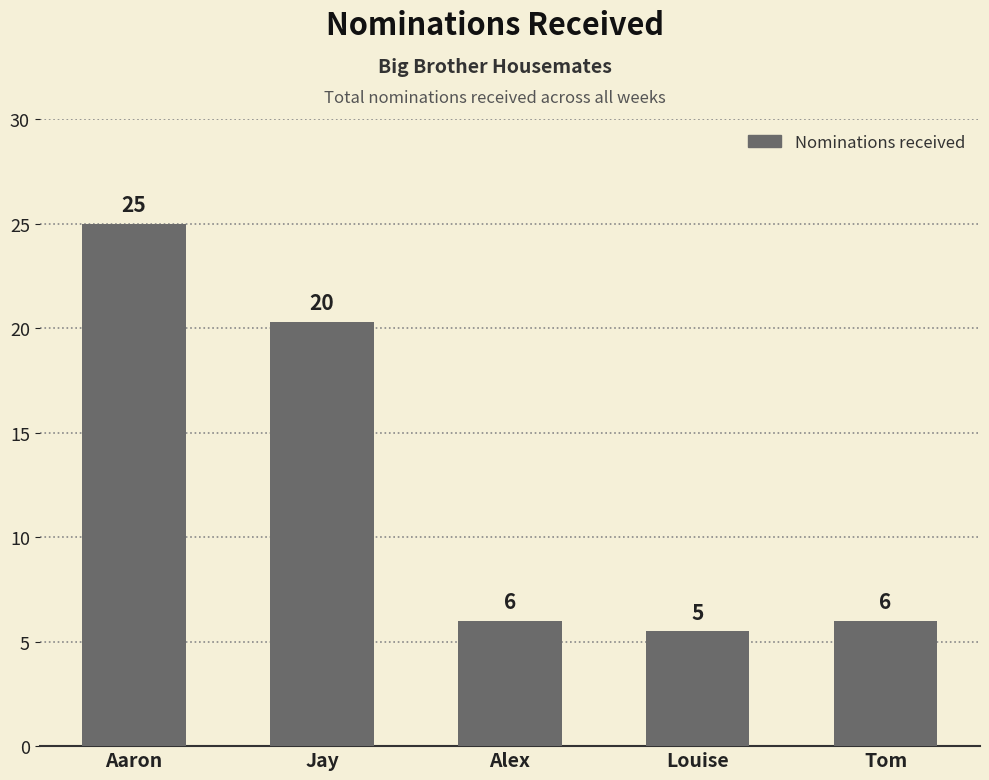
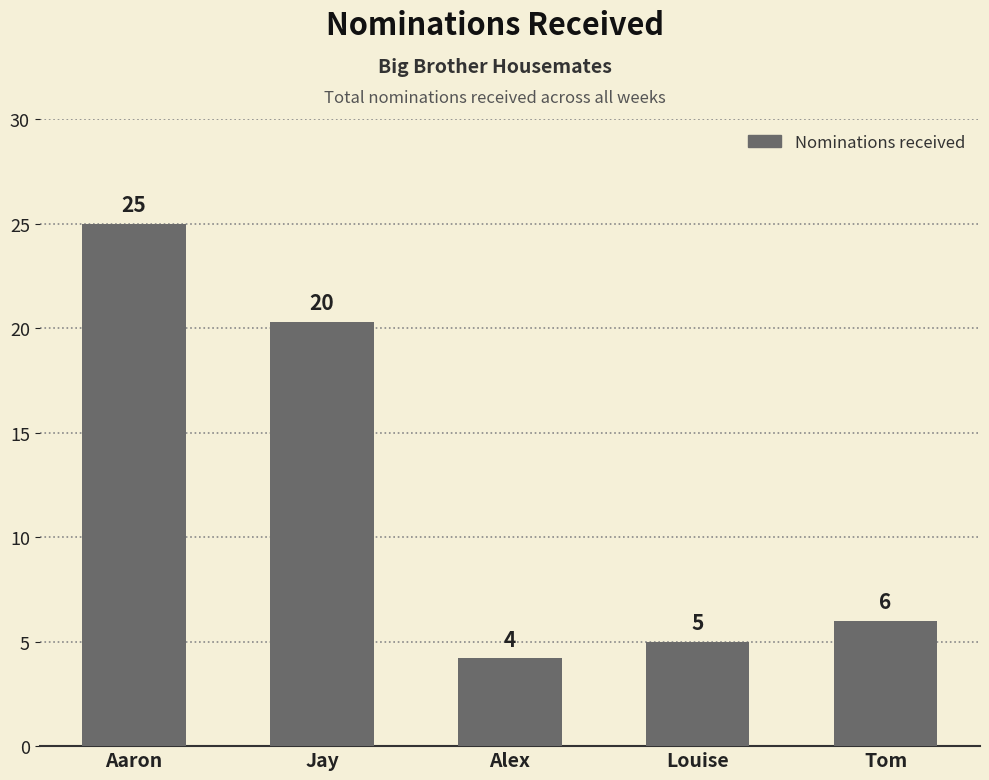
Alex: 6 -> 4
Louise: 5.5 -> 5.0
